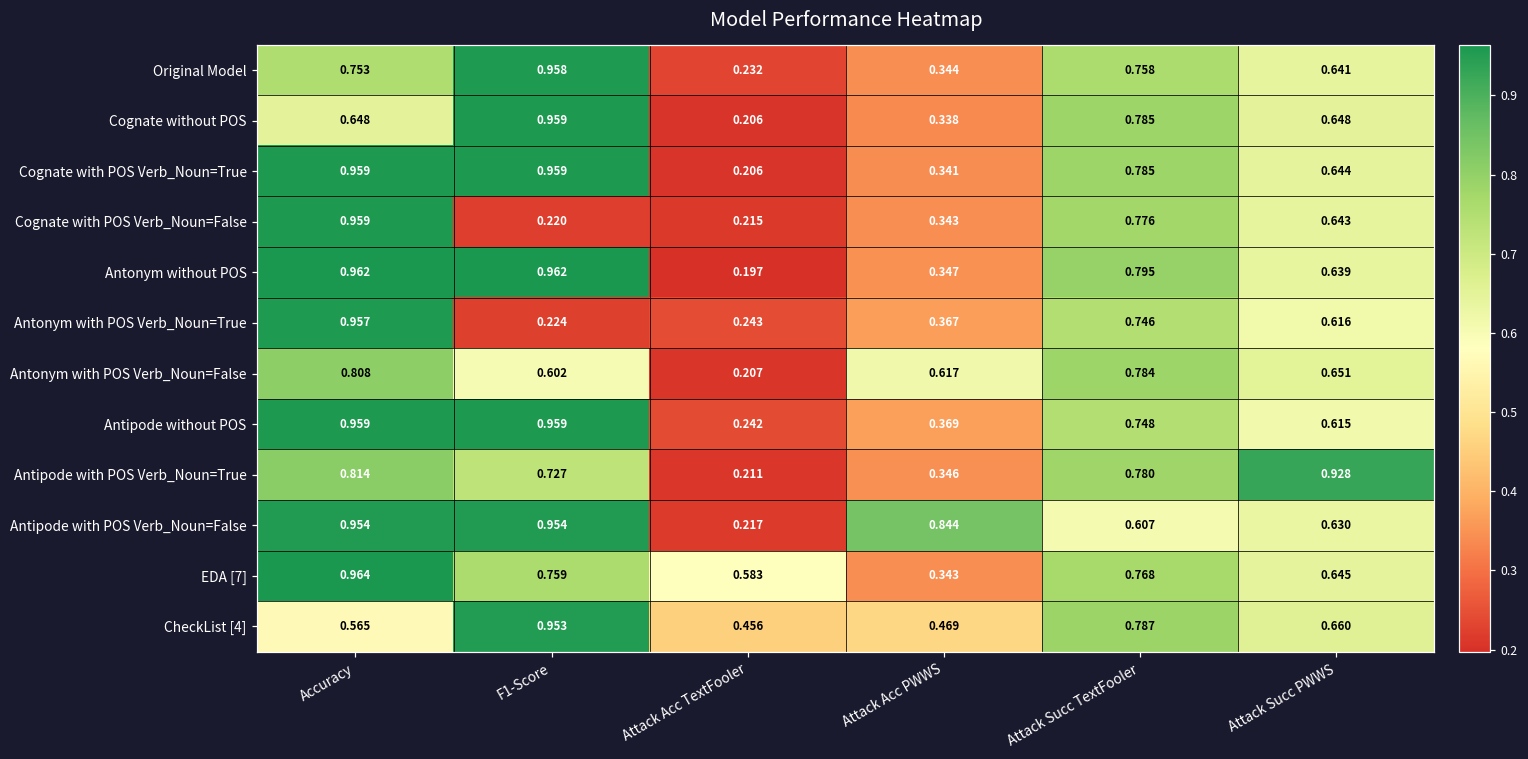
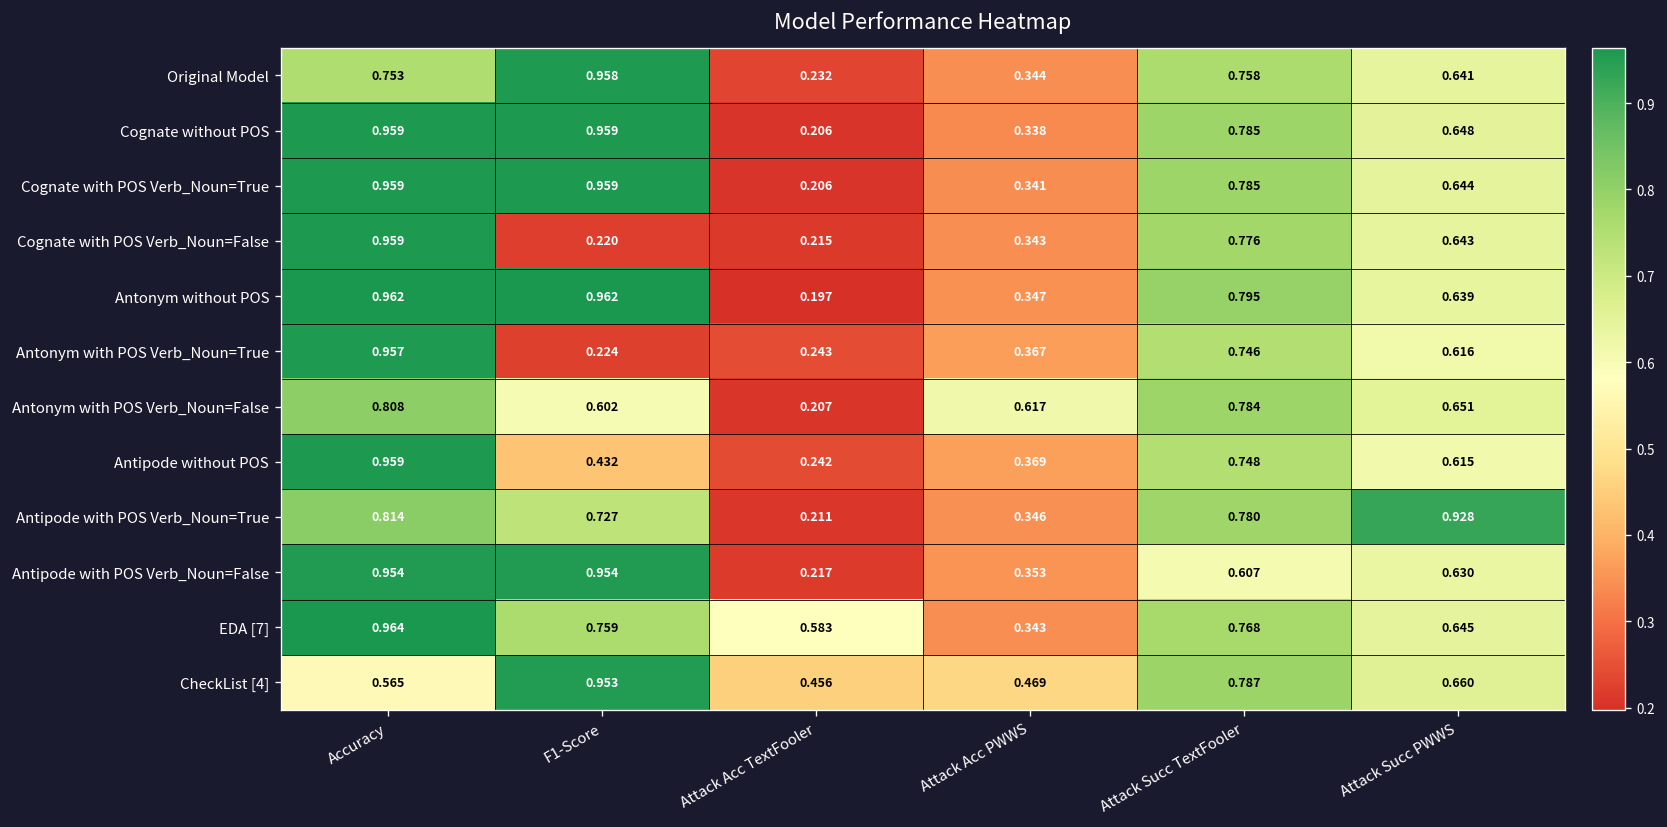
Cognate without POS, Accuracy: 0.648 -> 0.959
Antipode without POS, F1-Score: 0.959 -> 0.432
Antipode with POS Verb_Noun=False, Attack Acc PWWS: 0.844 -> 0.353
